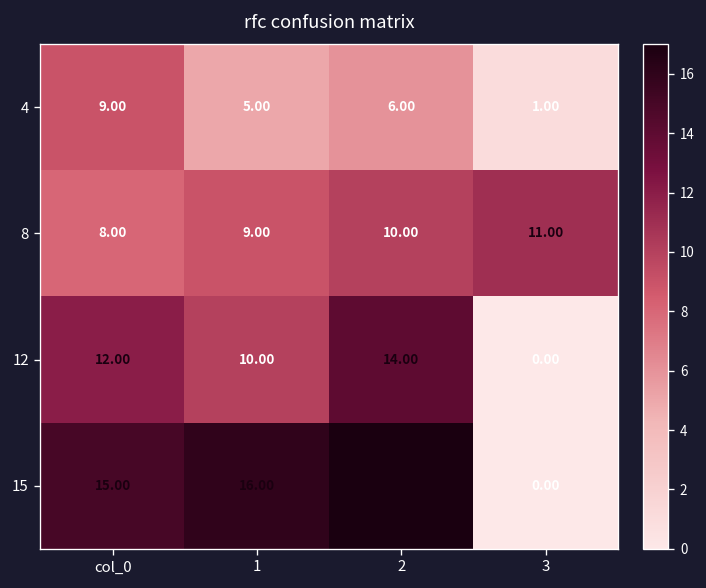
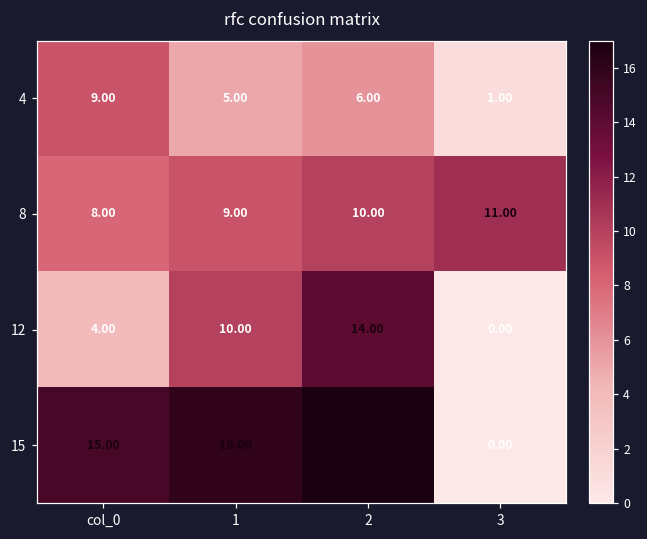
12, col_0: 12.00 -> 4.00
